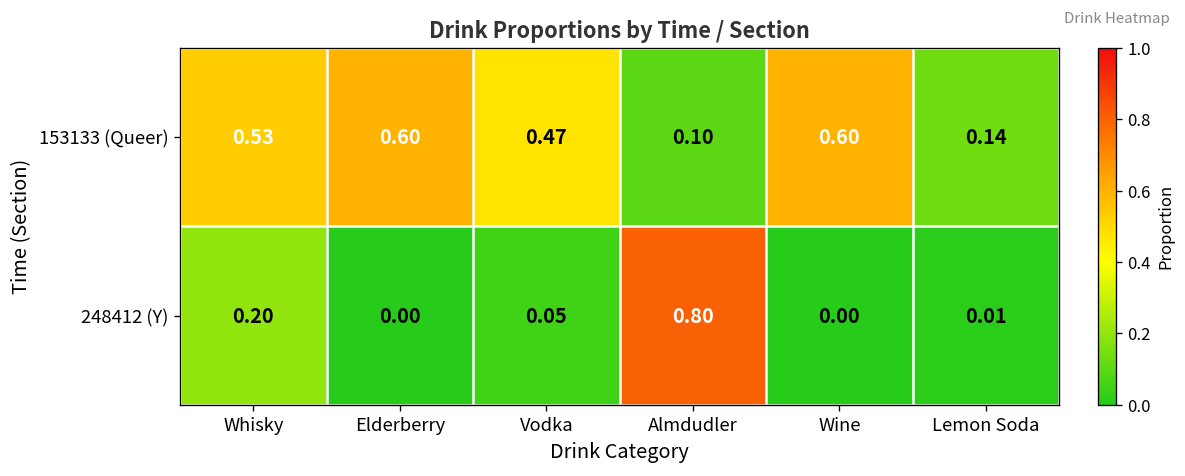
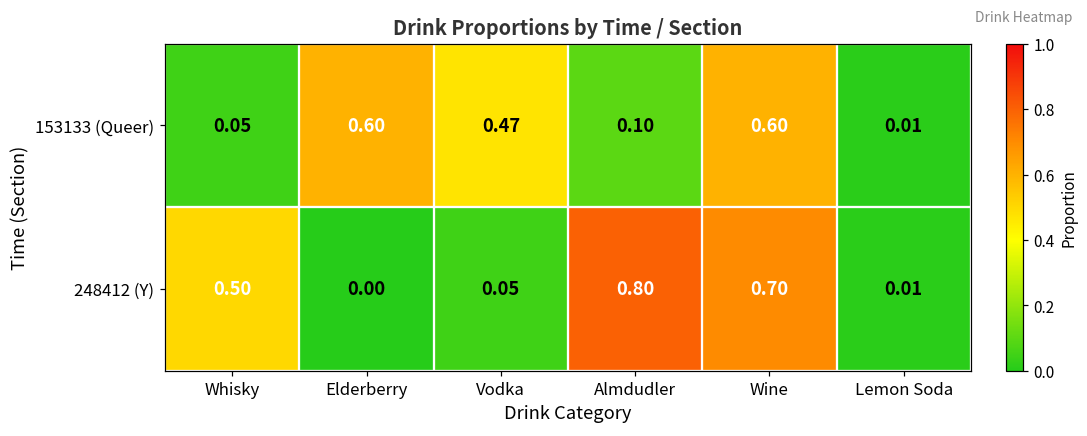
153133 (Queer), Whisky: 0.53 -> 0.05
153133 (Queer), Lemon Soda: 0.14 -> 0.01
248412 (Y), Whisky: 0.20 -> 0.50
248412 (Y), Wine: 0.00 -> 0.70
